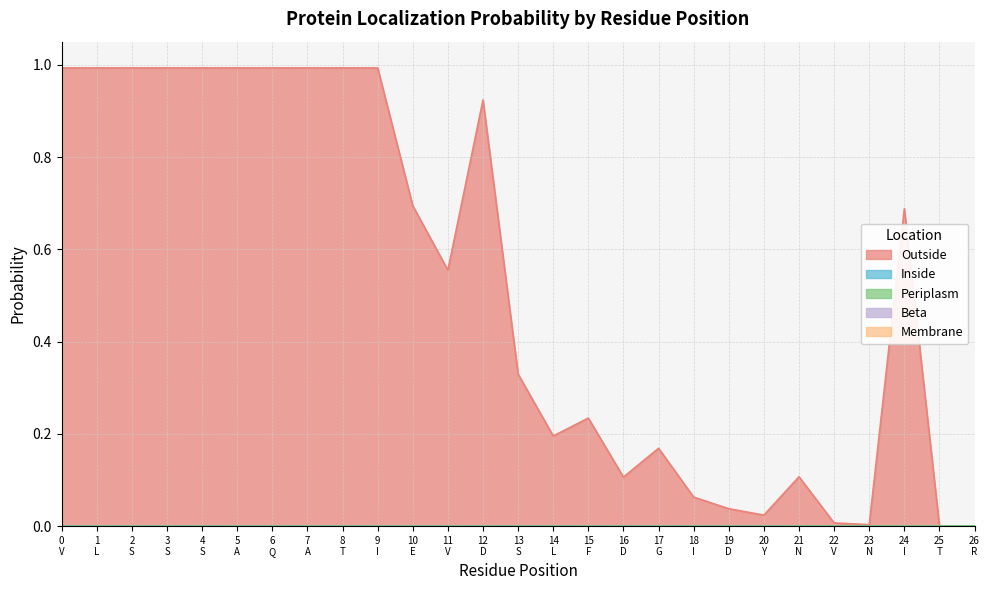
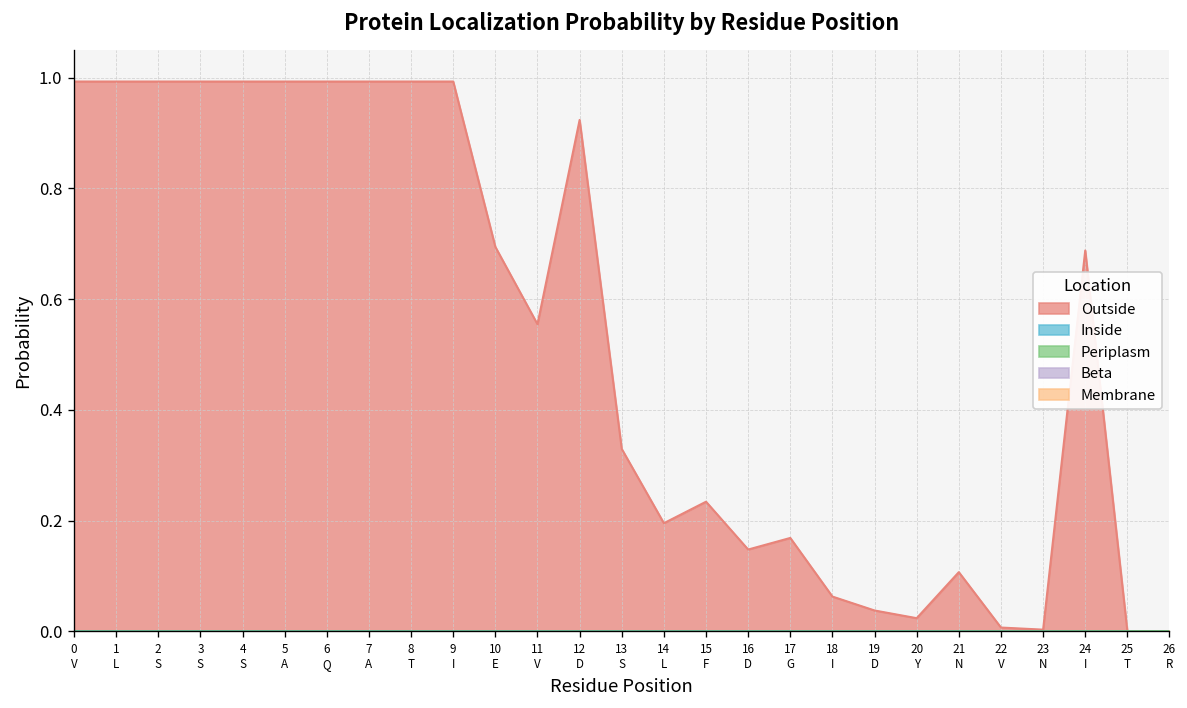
Outside, 16 D: 0.11 -> 0.15
